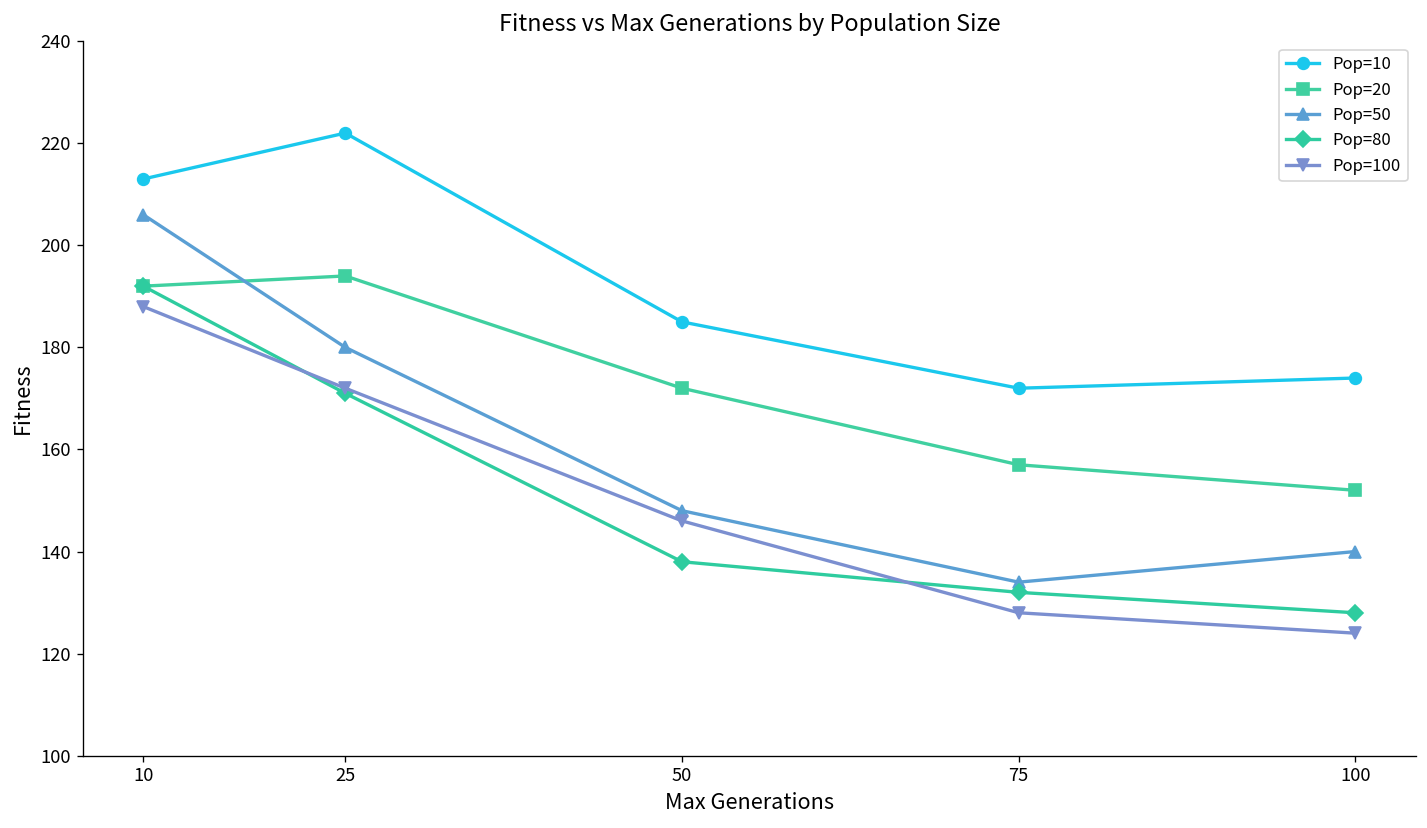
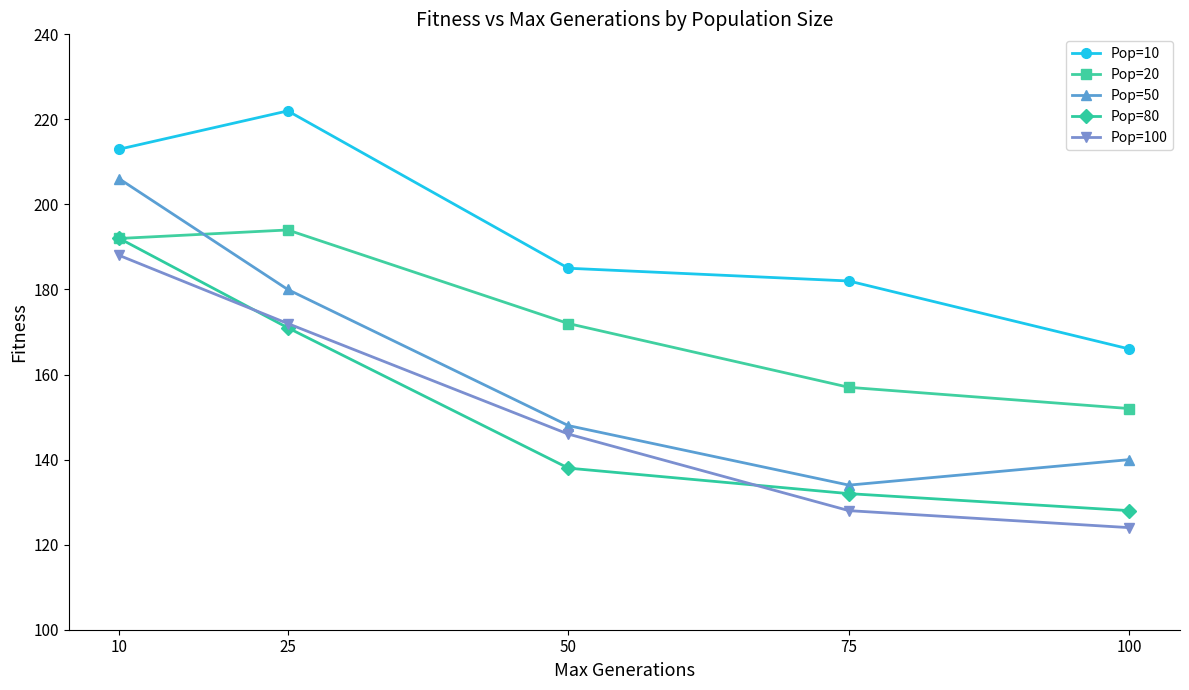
Pop=10, 75: 172 -> 182
Pop=10, 100: 174 -> 166
